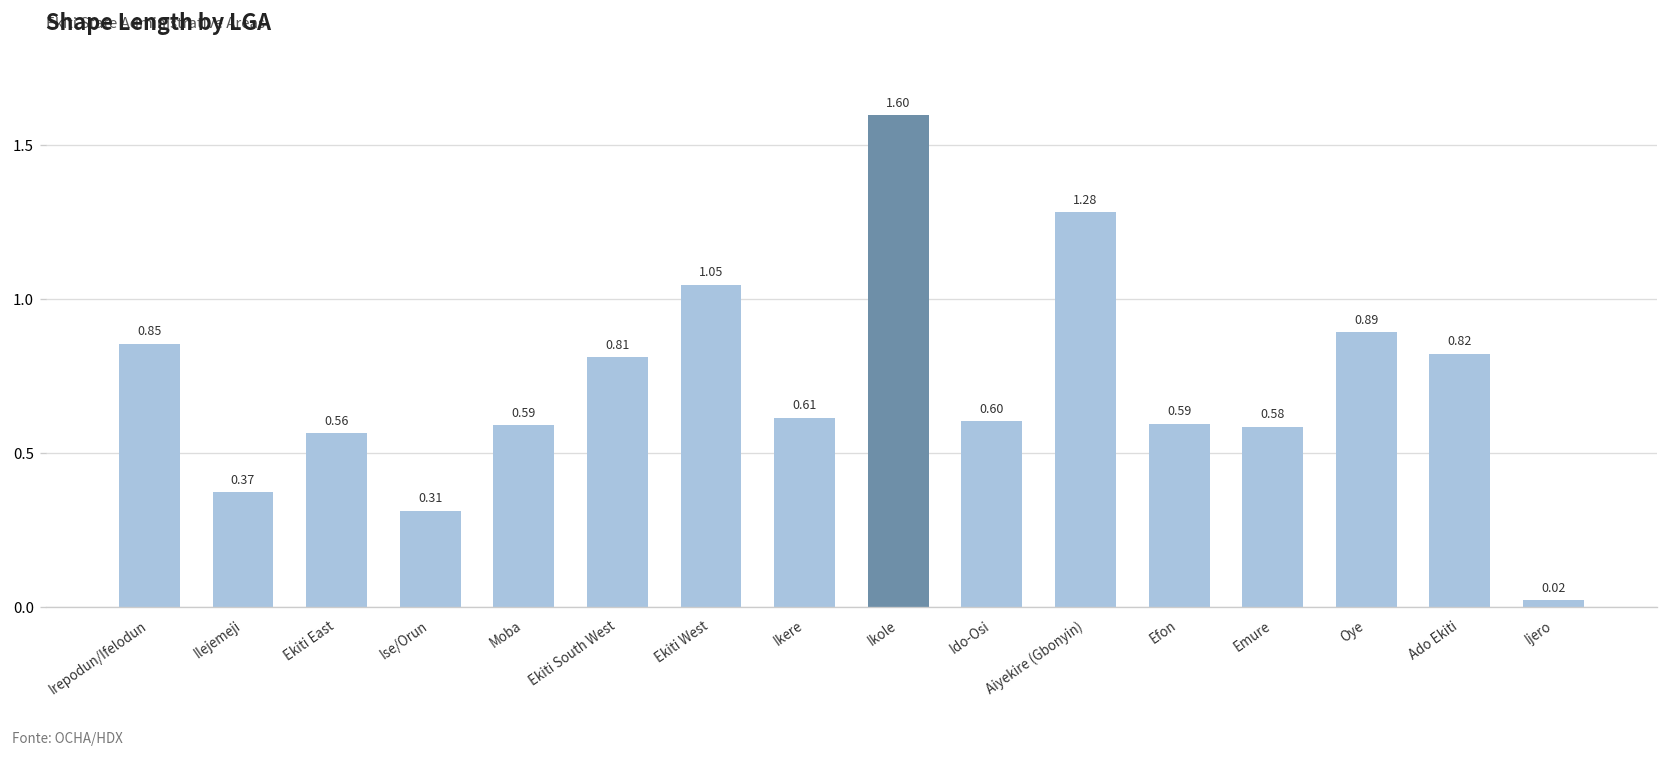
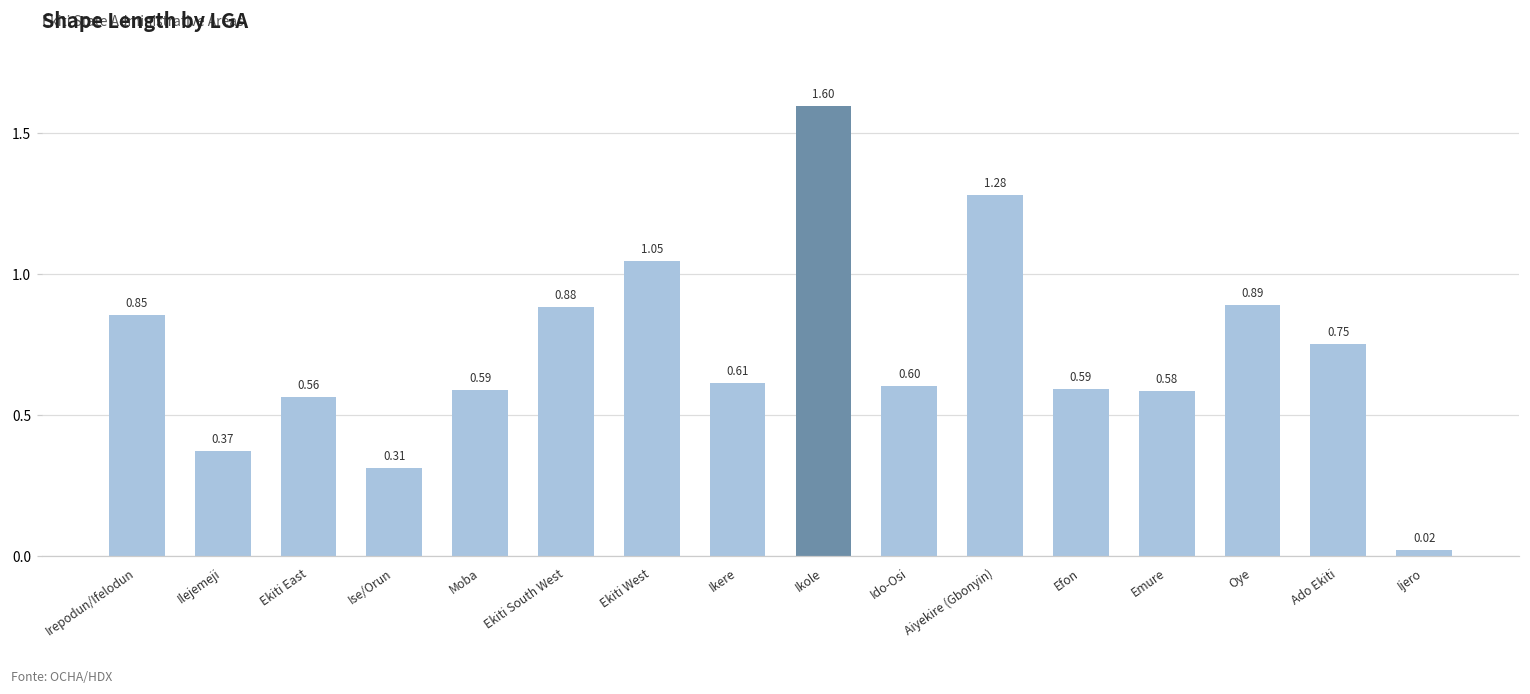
Ekiti South West: 0.81 -> 0.88
Ado Ekiti: 0.82 -> 0.75
